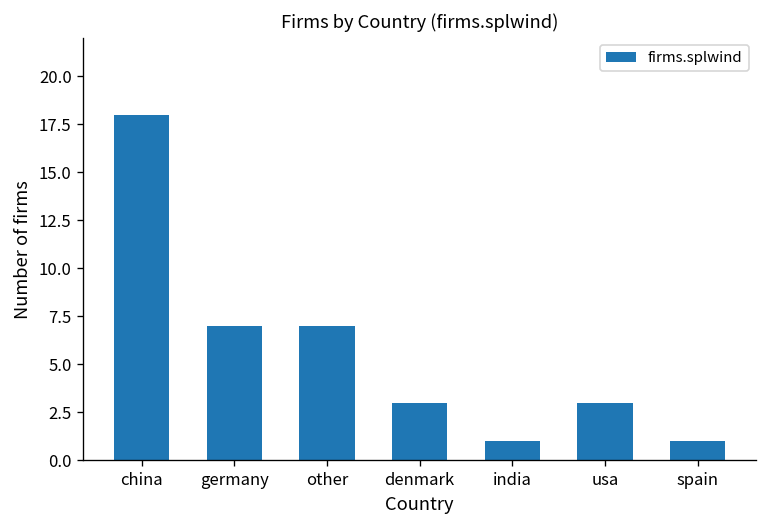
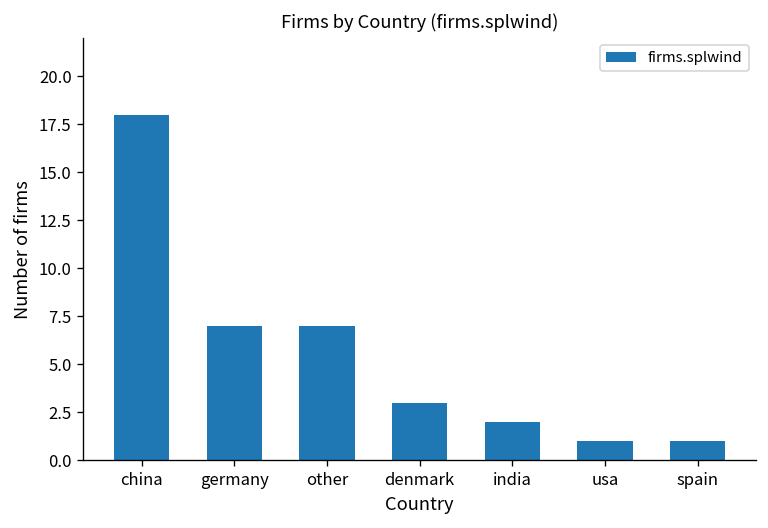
india: 1 -> 2
usa: 3 -> 1
